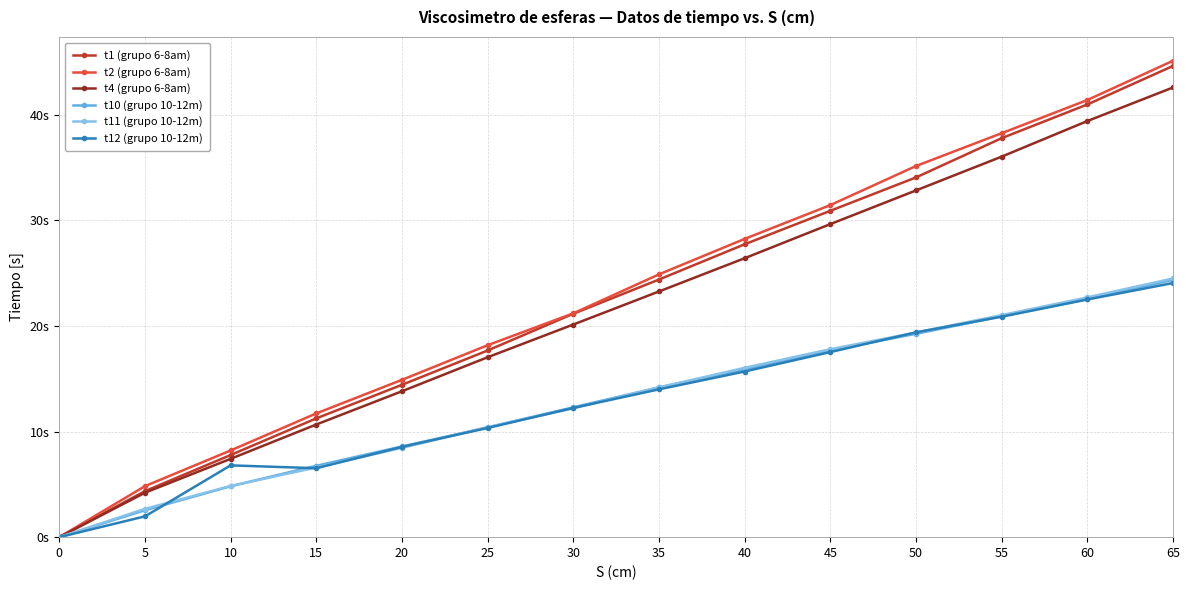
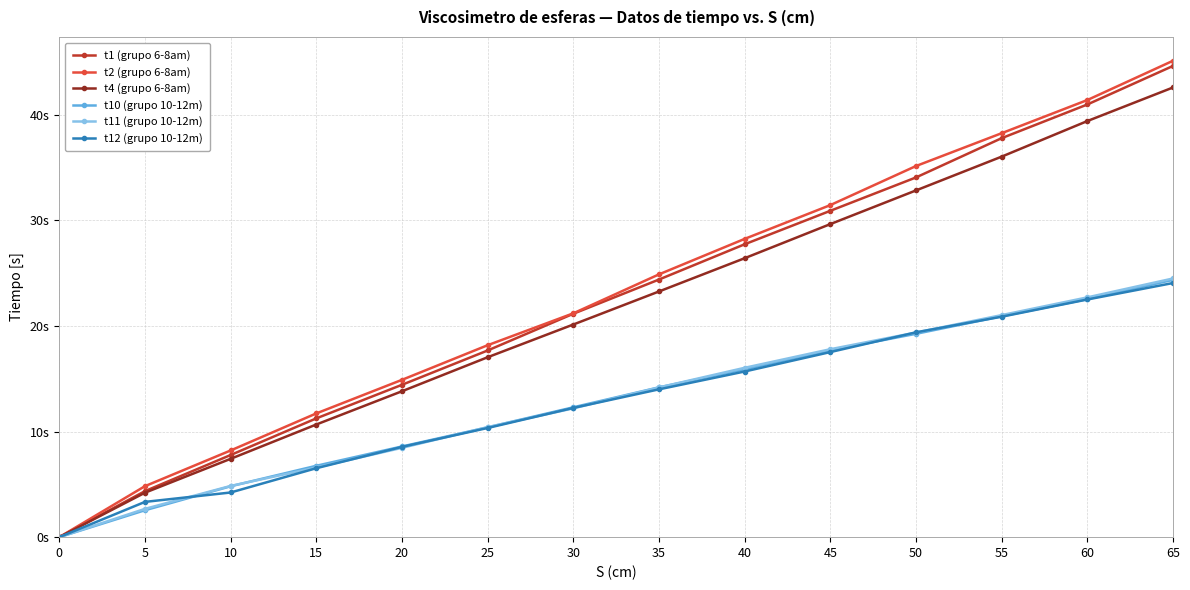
t12 (grupo 10-12m), 5: 2.0s -> 3.3s
t12 (grupo 10-12m), 10: 6.8s -> 4.2s
